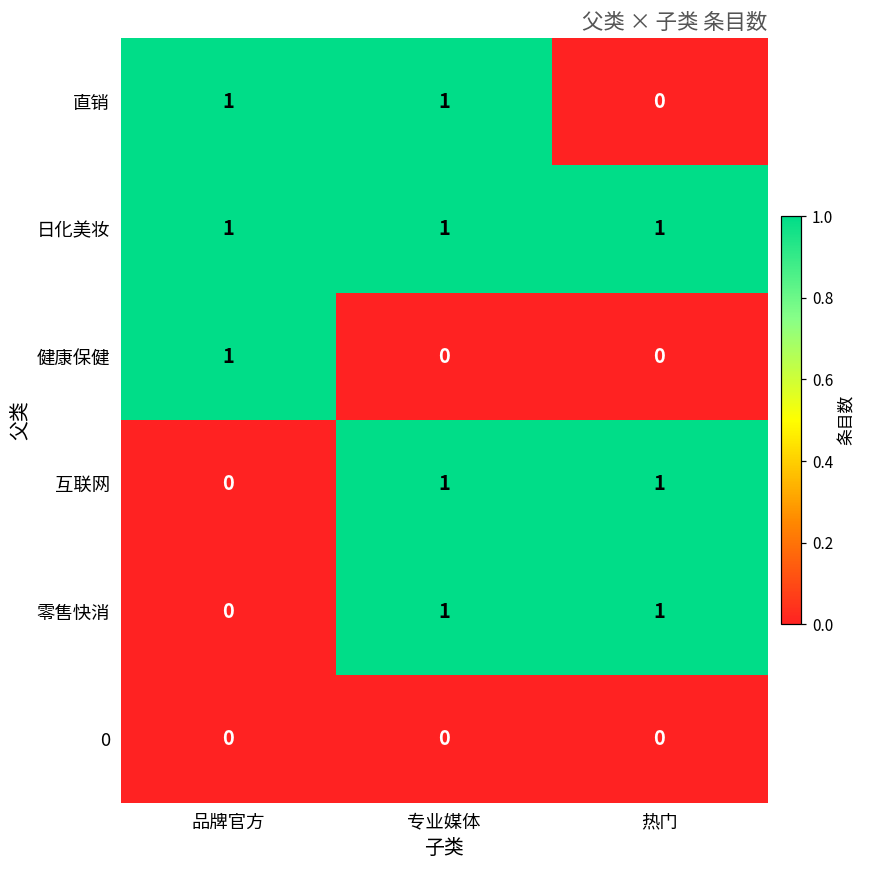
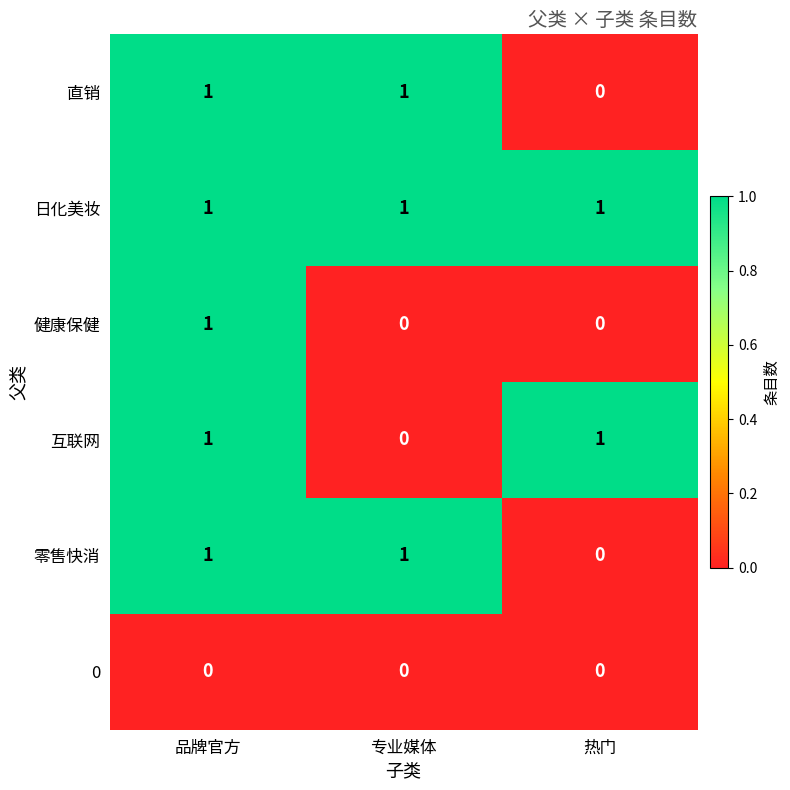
互联网, 品牌官方: 0 -> 1
互联网, 专业媒体: 1 -> 0
零售快消, 品牌官方: 0 -> 1
零售快消, 热门: 1 -> 0
